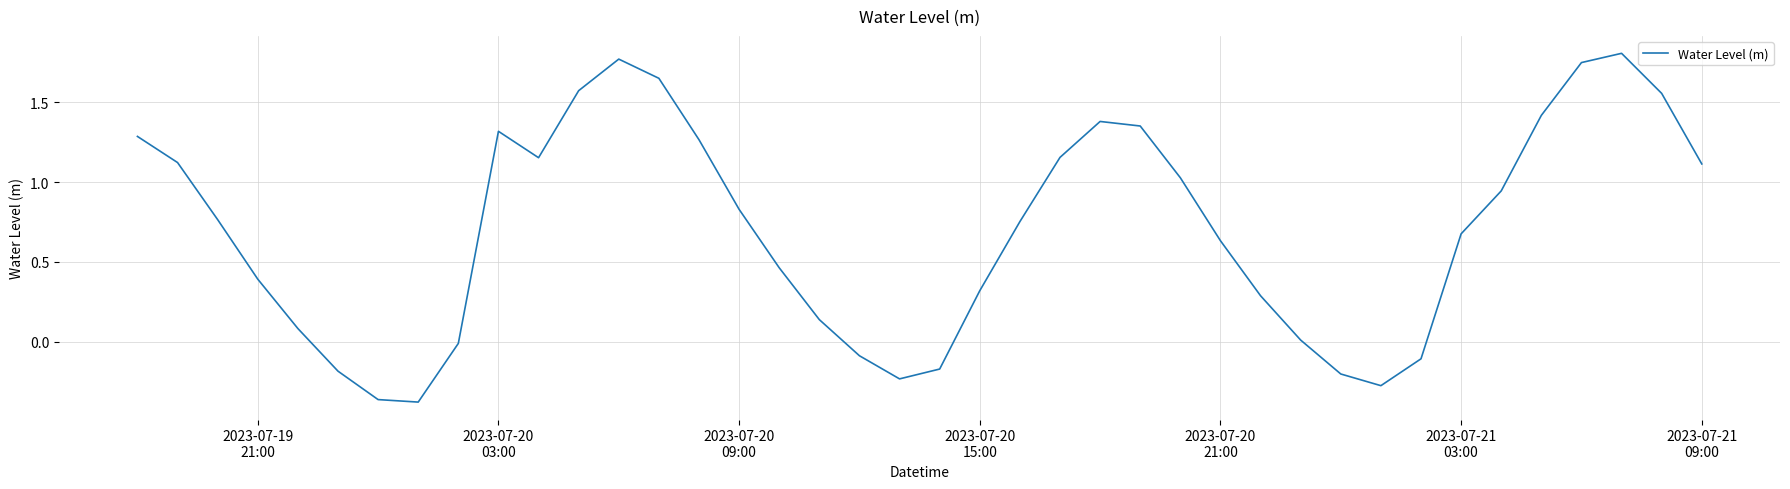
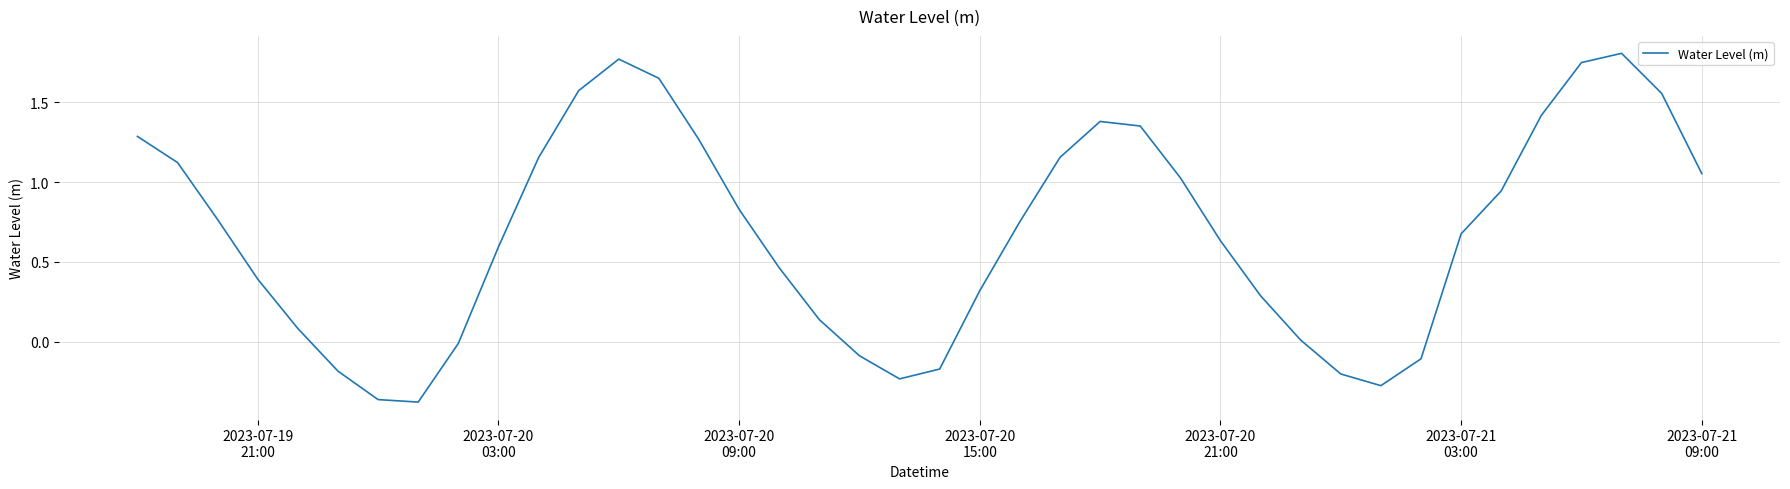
2023-07-20 03:00: 1.32 -> 0.59
2023-07-21 09:00: 1.11 -> 1.05
